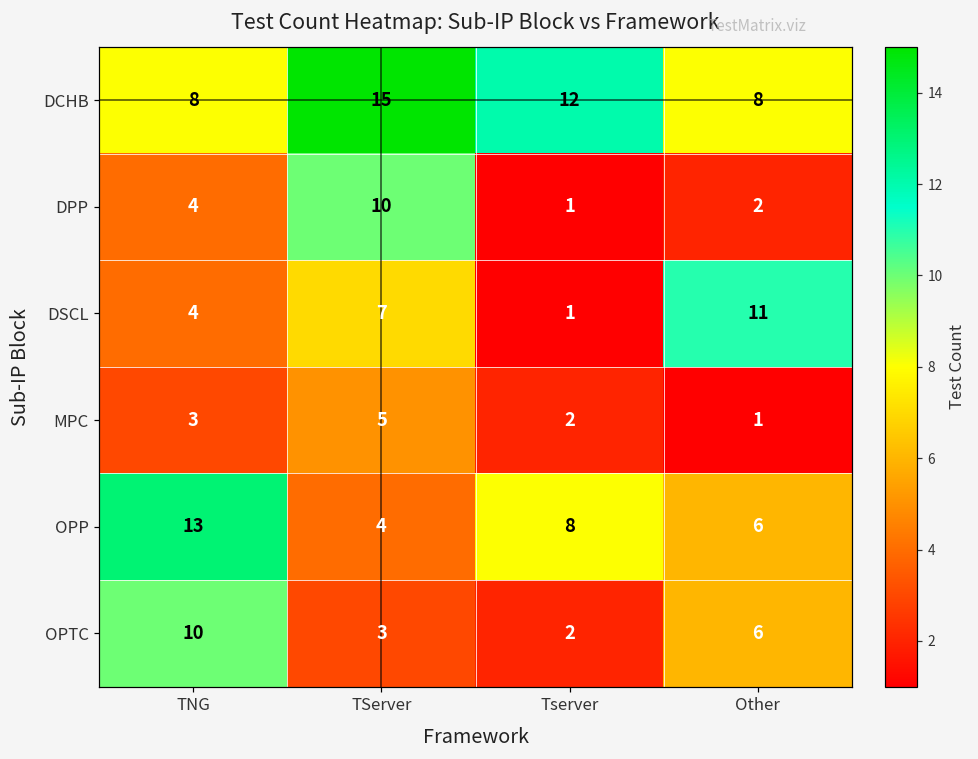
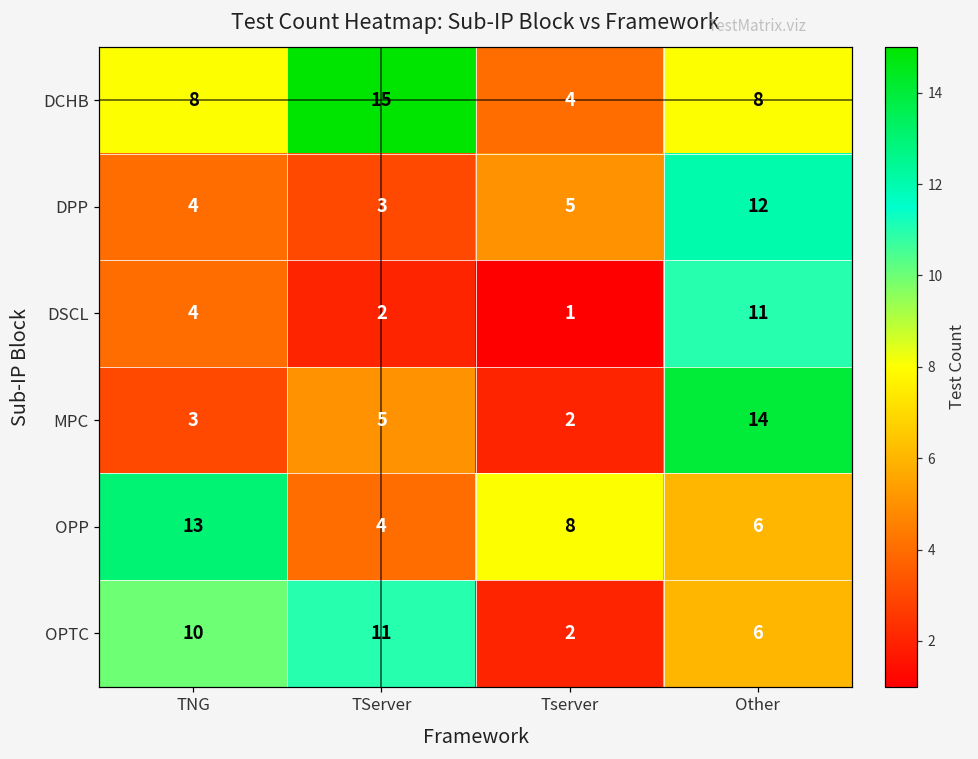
DCHB, Tserver: 12 -> 4
DPP, TServer: 10 -> 3
DPP, Tserver: 1 -> 5
DPP, Other: 2 -> 12
DSCL, TServer: 7 -> 2
MPC, Other: 1 -> 14
OPTC, TServer: 3 -> 11
